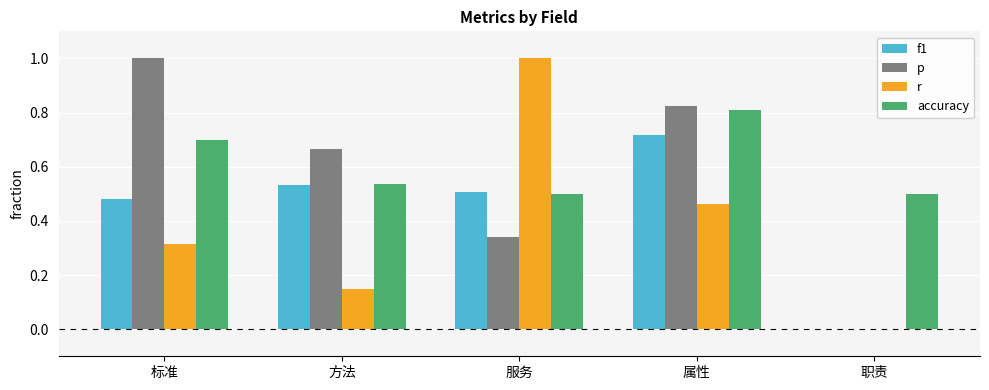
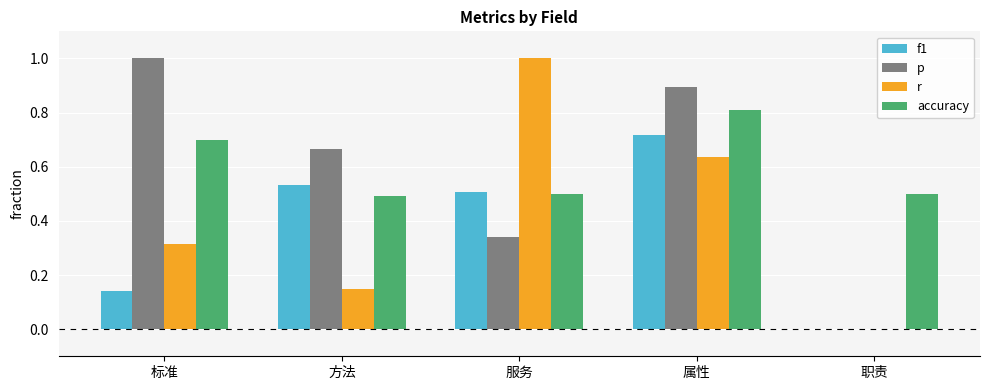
f1, 标准: 0.48 -> 0.14
accuracy, 方法: 0.54 -> 0.49
p, 属性: 0.82 -> 0.90
r, 属性: 0.46 -> 0.64
